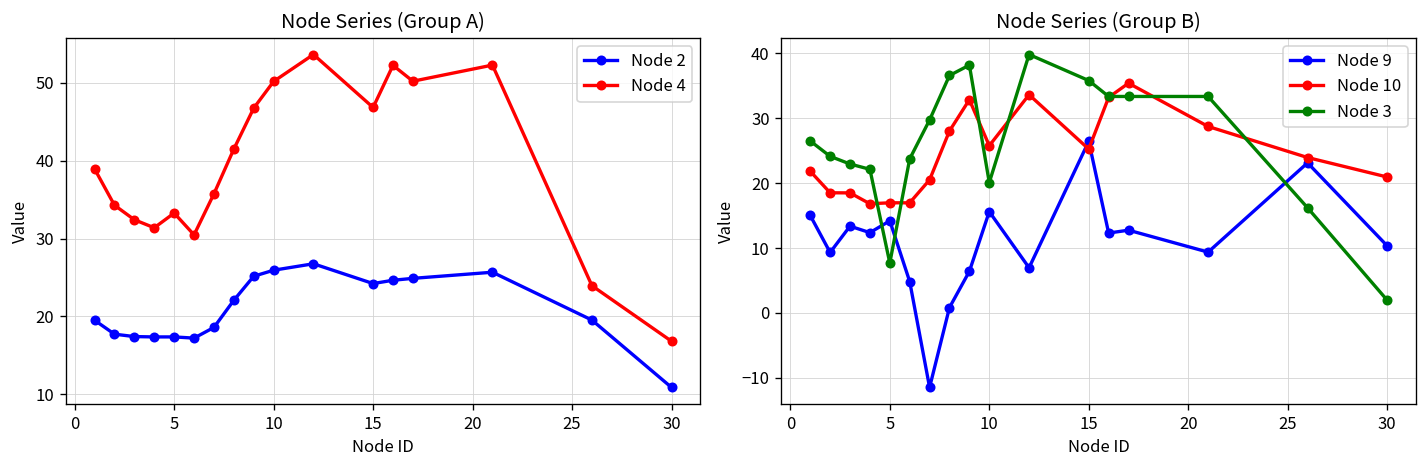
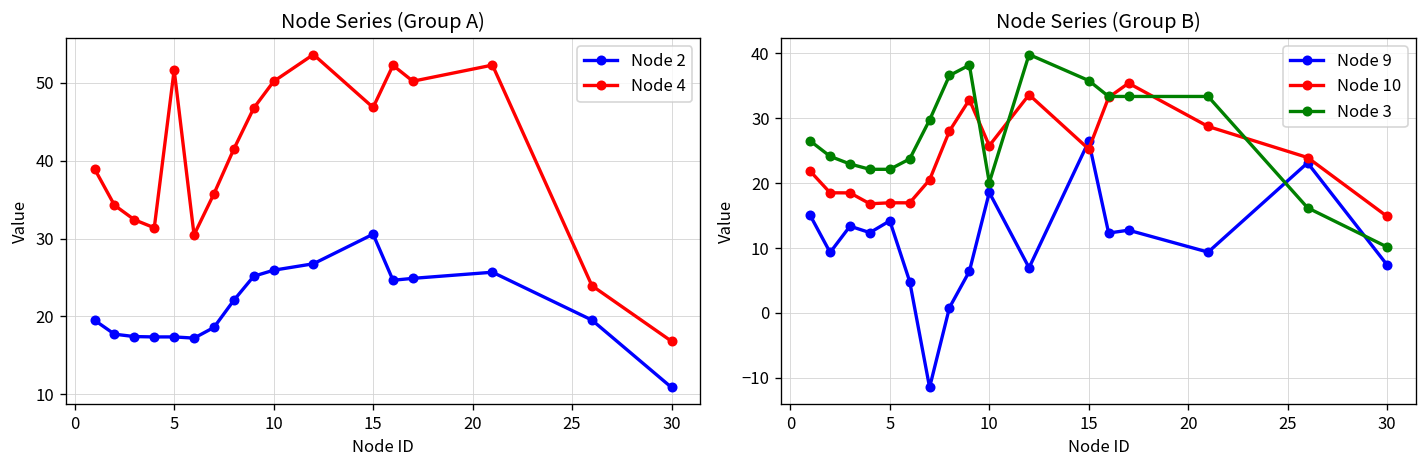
Node Series (Group A), Node 4, 5: 33 -> 52
Node Series (Group A), Node 2, 15: 24 -> 31
Node Series (Group B), Node 3, 5: 8 -> 22
Node Series (Group B), Node 9, 10: 16 -> 19
Node Series (Group B), Node 9, 30: 10 -> 7
Node Series (Group B), Node 10, 30: 21 -> 15
Node Series (Group B), Node 3, 30: 2 -> 10
